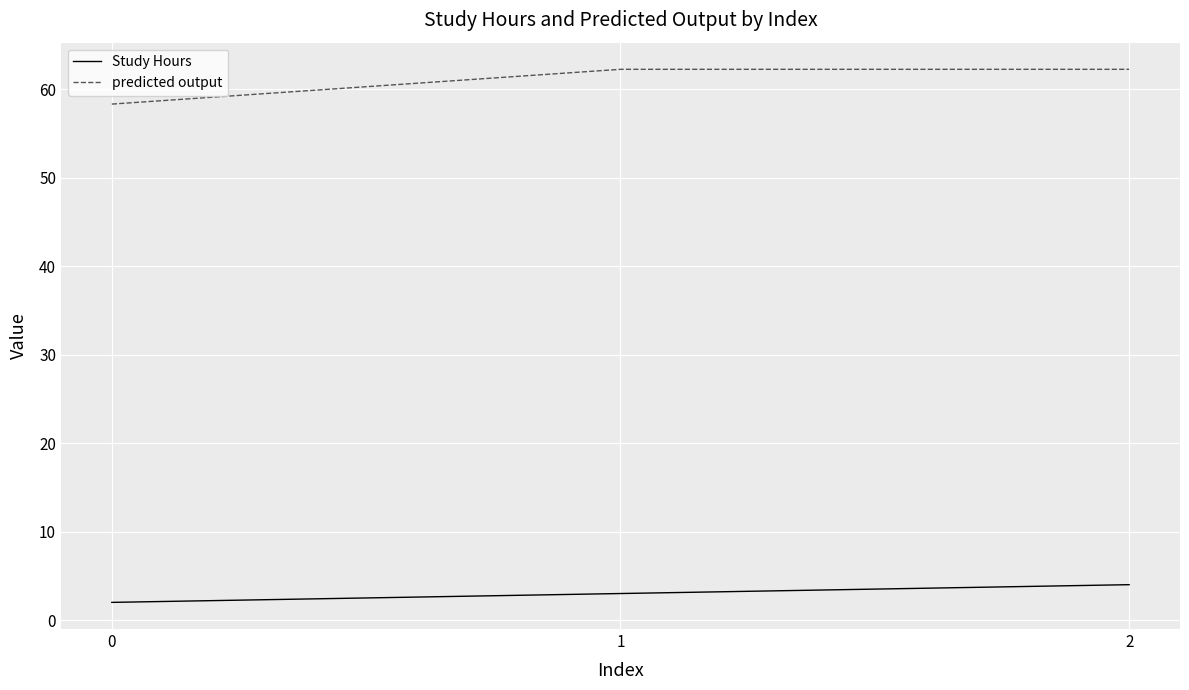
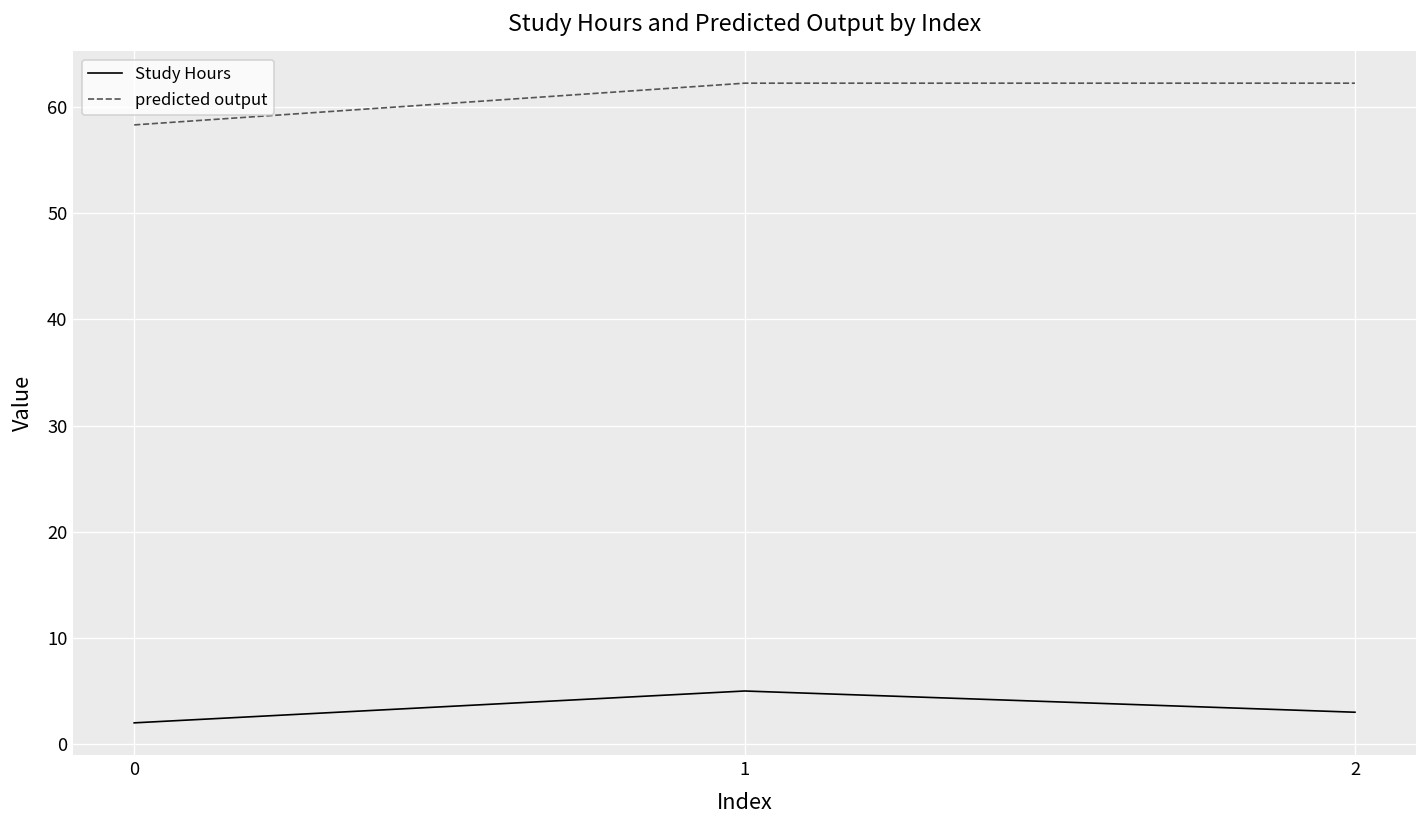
Study Hours, 1: 3 -> 5
Study Hours, 2: 4 -> 3
